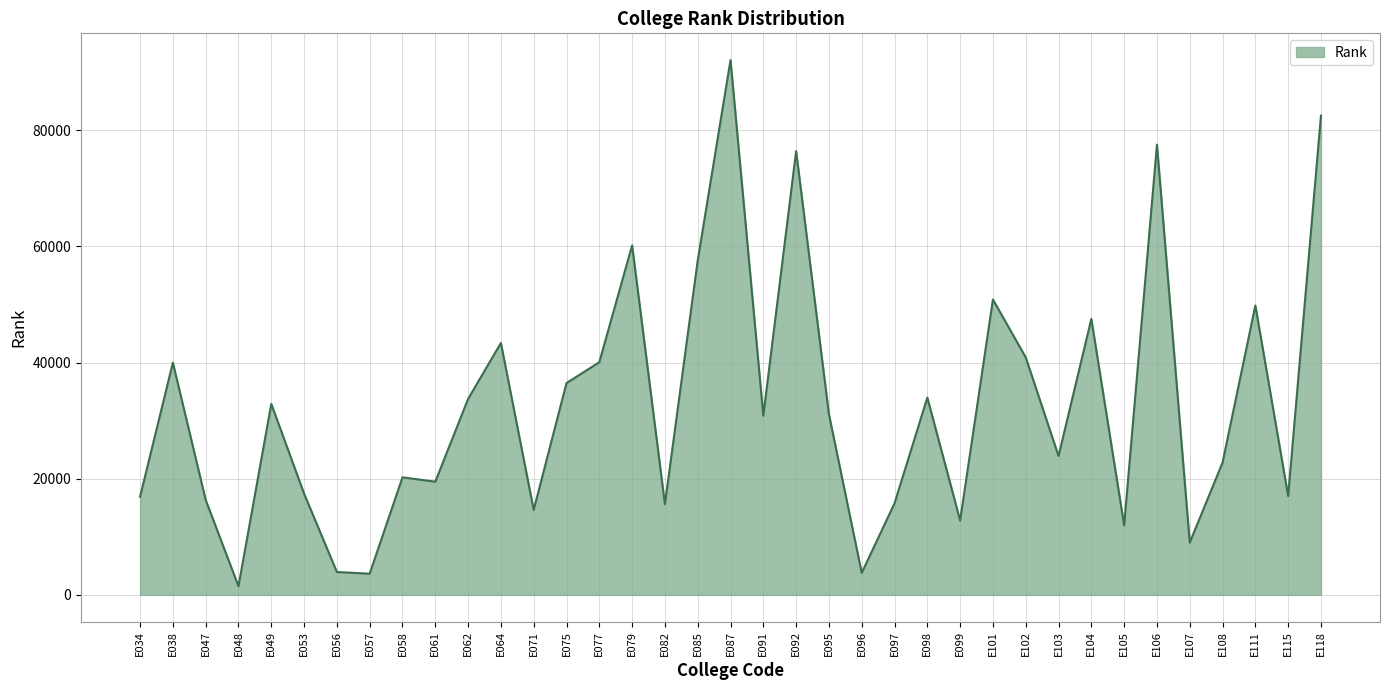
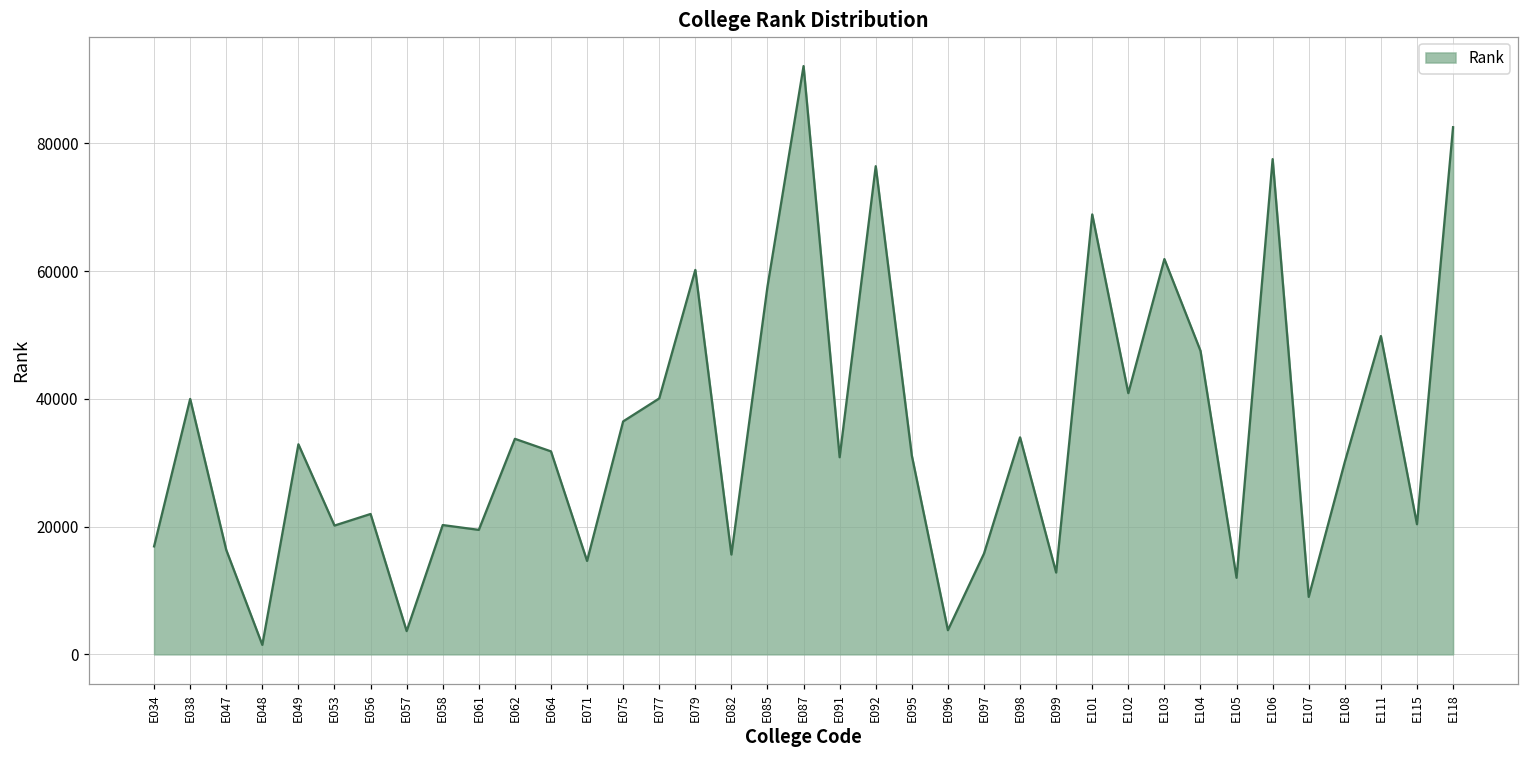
E053: 17000 -> 20000
E056: 4000 -> 22000
E064: 43000 -> 32000
E101: 51000 -> 69000
E103: 24000 -> 62000
E108: 23000 -> 30000
E115: 17000 -> 20000
